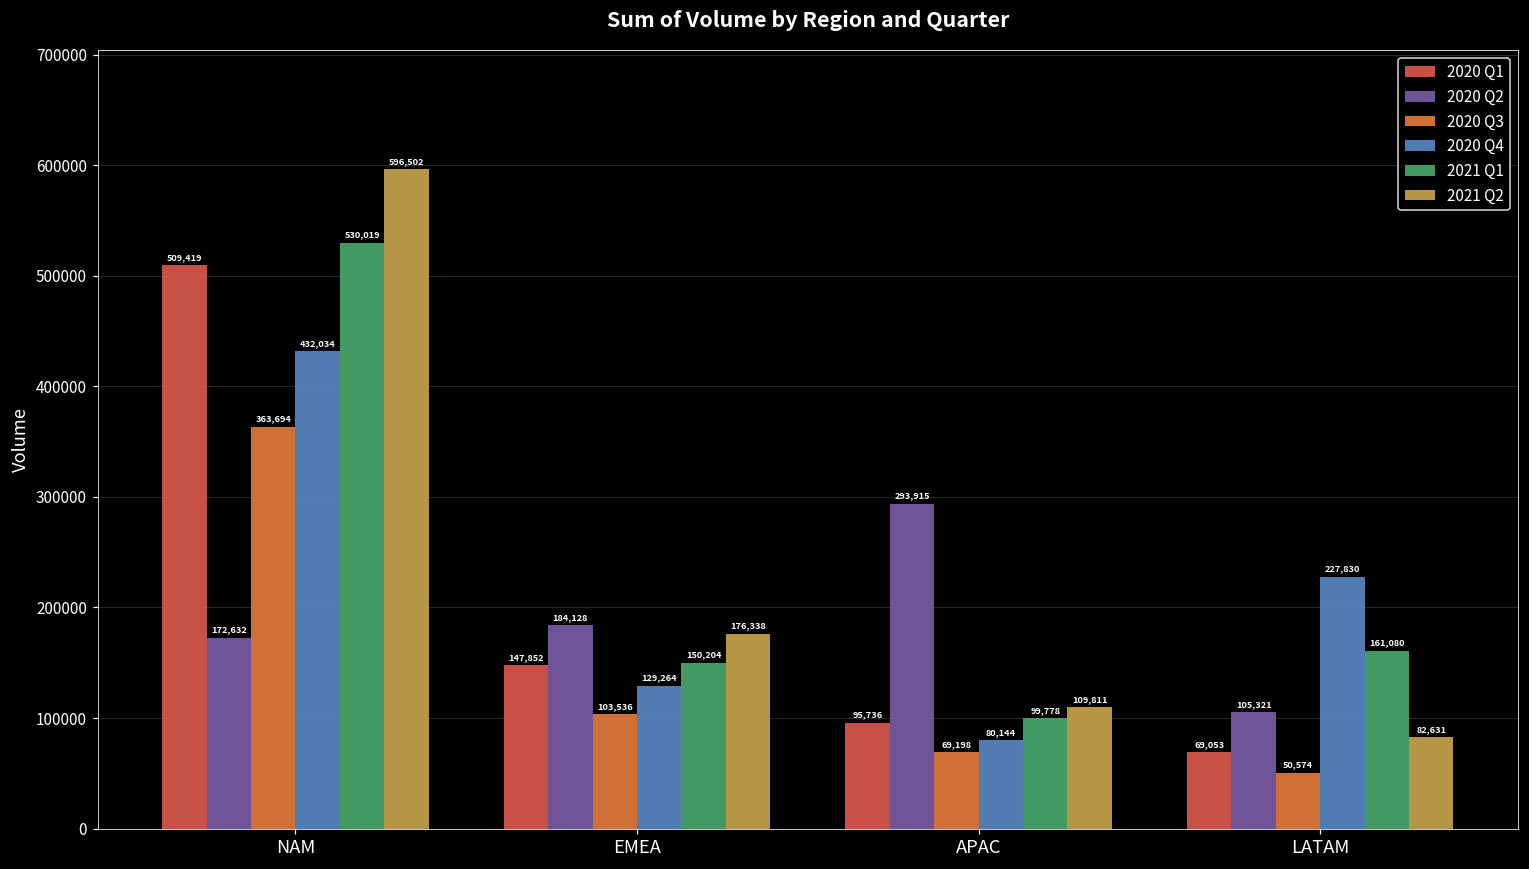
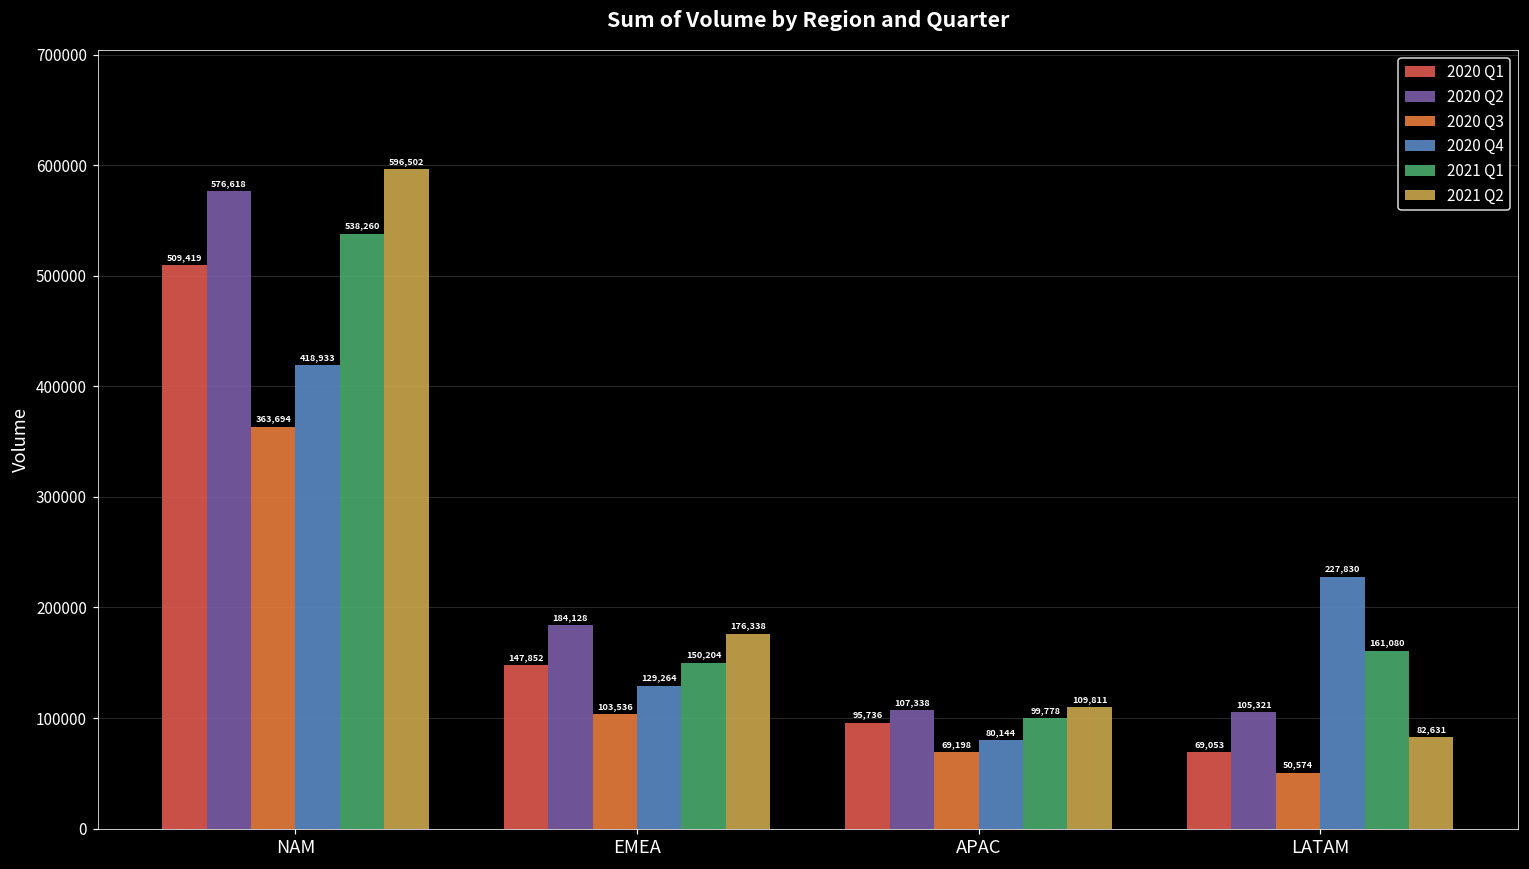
2020 Q2, NAM: 172,632 -> 576,618
2020 Q4, NAM: 432,034 -> 418,933
2021 Q1, NAM: 530,019 -> 538,260
2020 Q2, APAC: 293,915 -> 107,338
